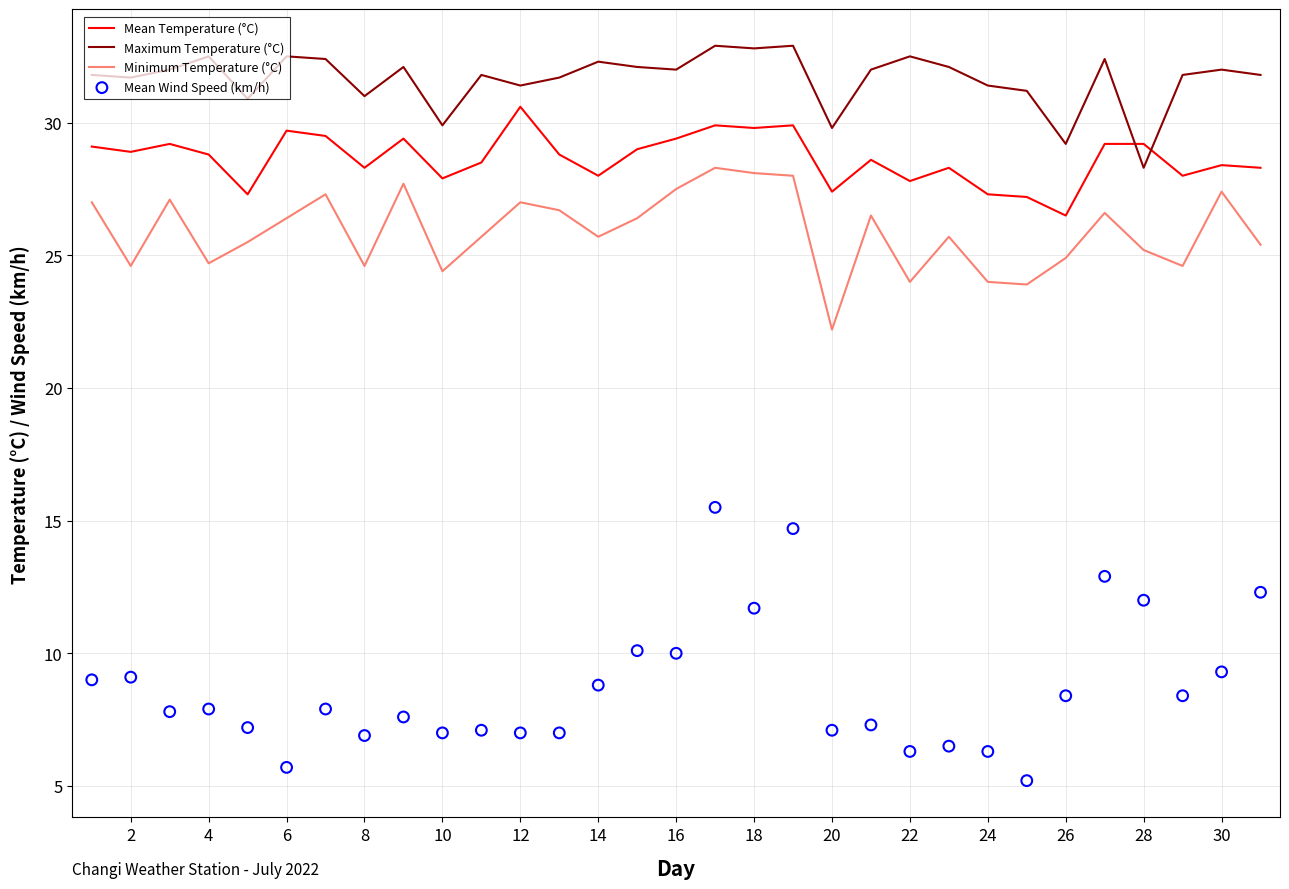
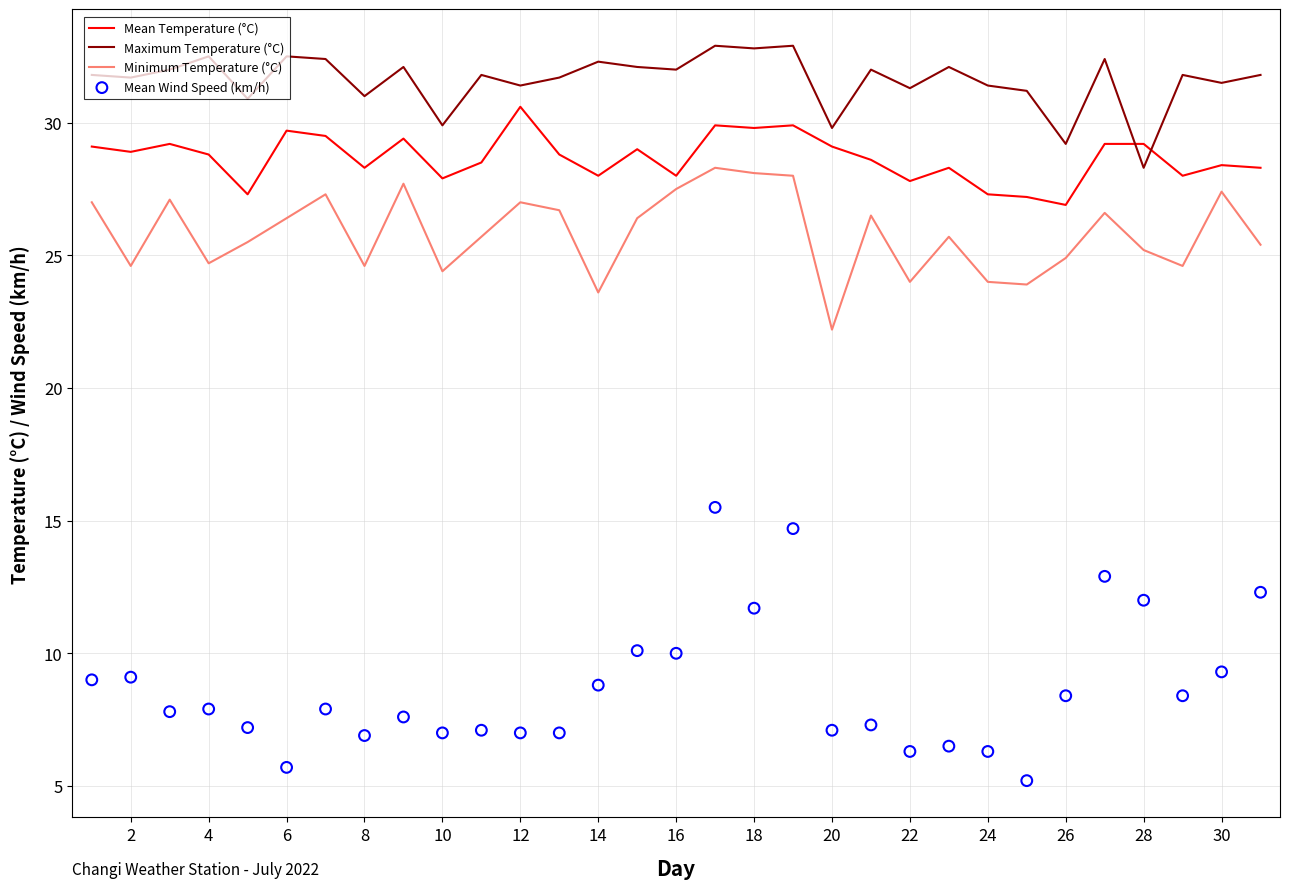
Minimum Temperature (°C), 14: 25.7 -> 23.6
Mean Temperature (°C), 16: 29.4 -> 28.0
Mean Temperature (°C), 20: 27.4 -> 29.1
Maximum Temperature (°C), 22: 32.5 -> 31.3
Mean Temperature (°C), 26: 26.5 -> 26.9
Maximum Temperature (°C), 30: 32.0 -> 31.5
